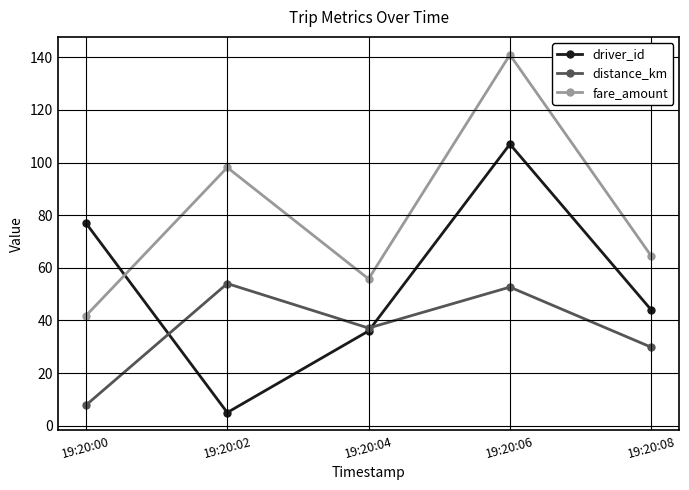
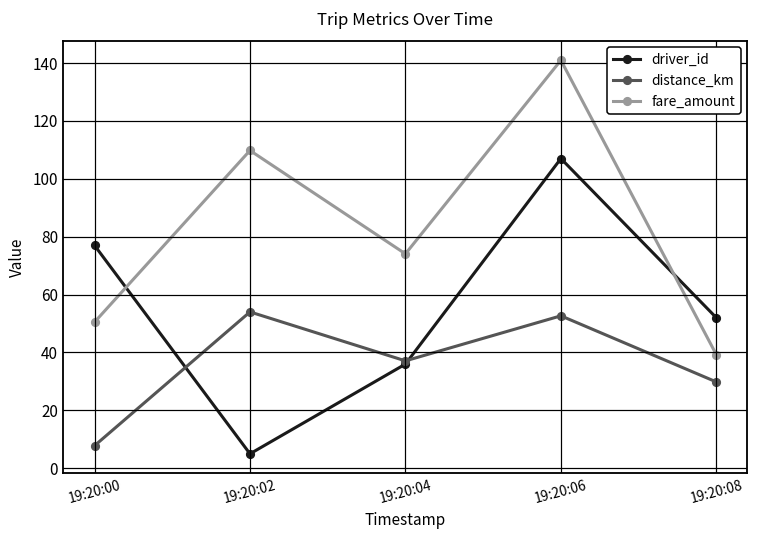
fare_amount, 19:20:00: 42 -> 50
fare_amount, 19:20:02: 98 -> 110
fare_amount, 19:20:04: 56 -> 74
driver_id, 19:20:08: 44 -> 52
fare_amount, 19:20:08: 64 -> 39
